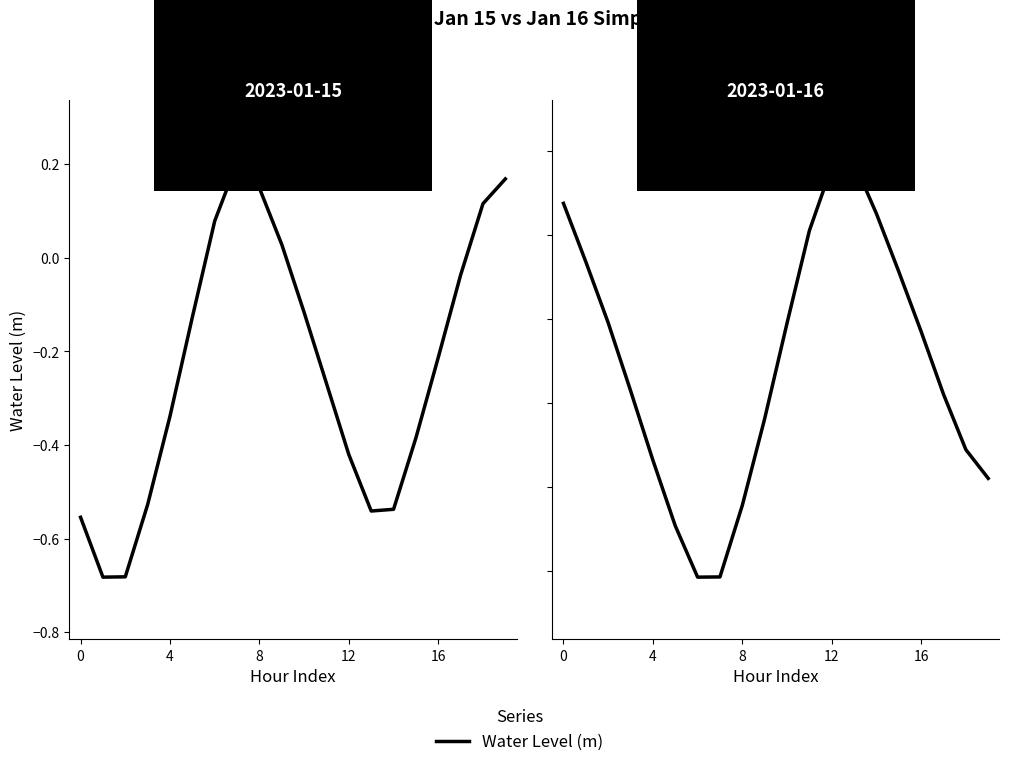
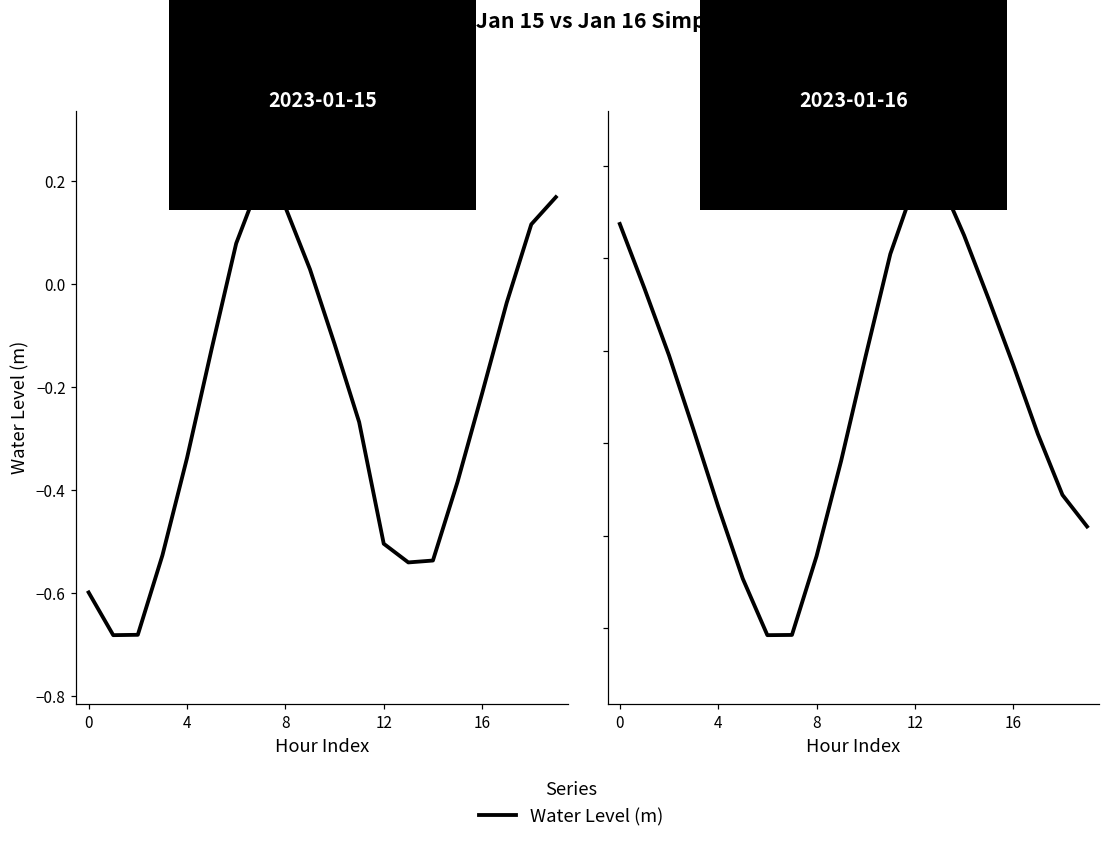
2023-01-15, 0: -0.55 -> -0.60
2023-01-15, 12: -0.42 -> -0.50
